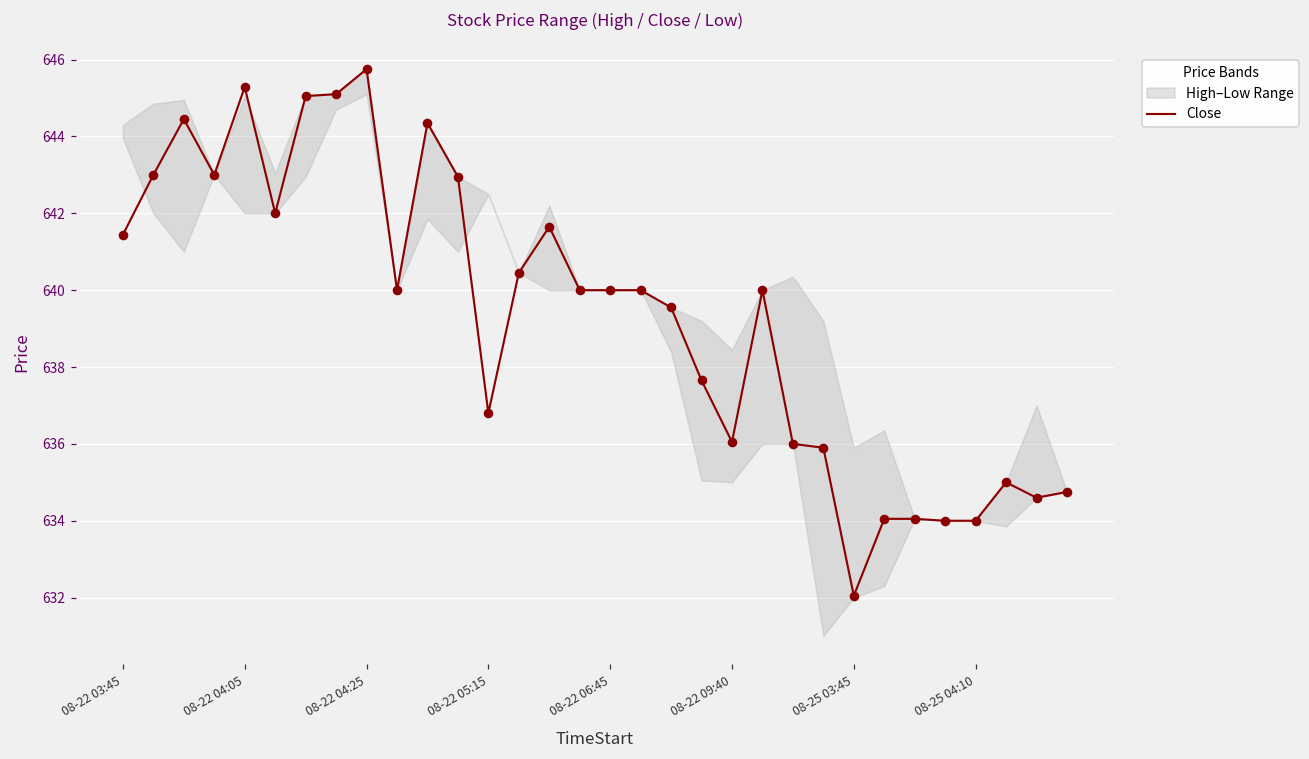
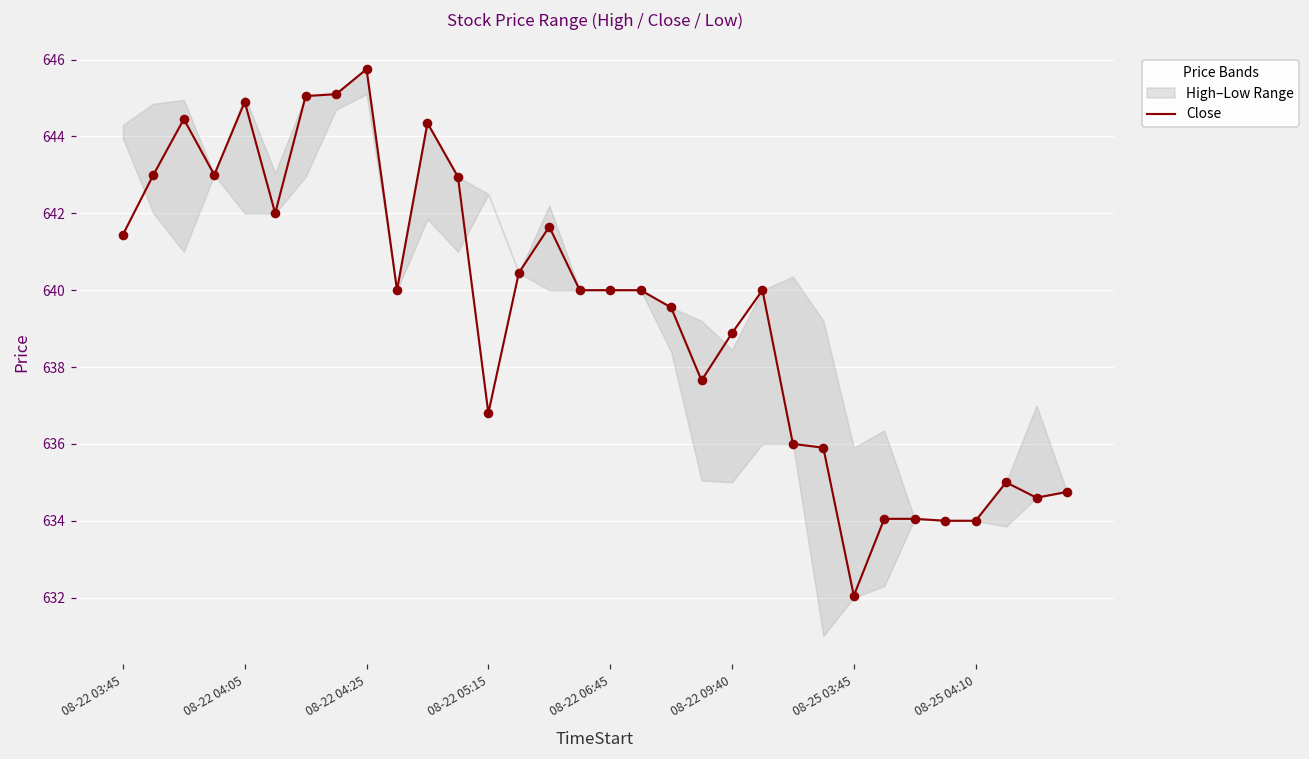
Close, 08-22 04:05: 645.3 -> 644.9
Close, 08-22 09:40: 636.0 -> 638.9
